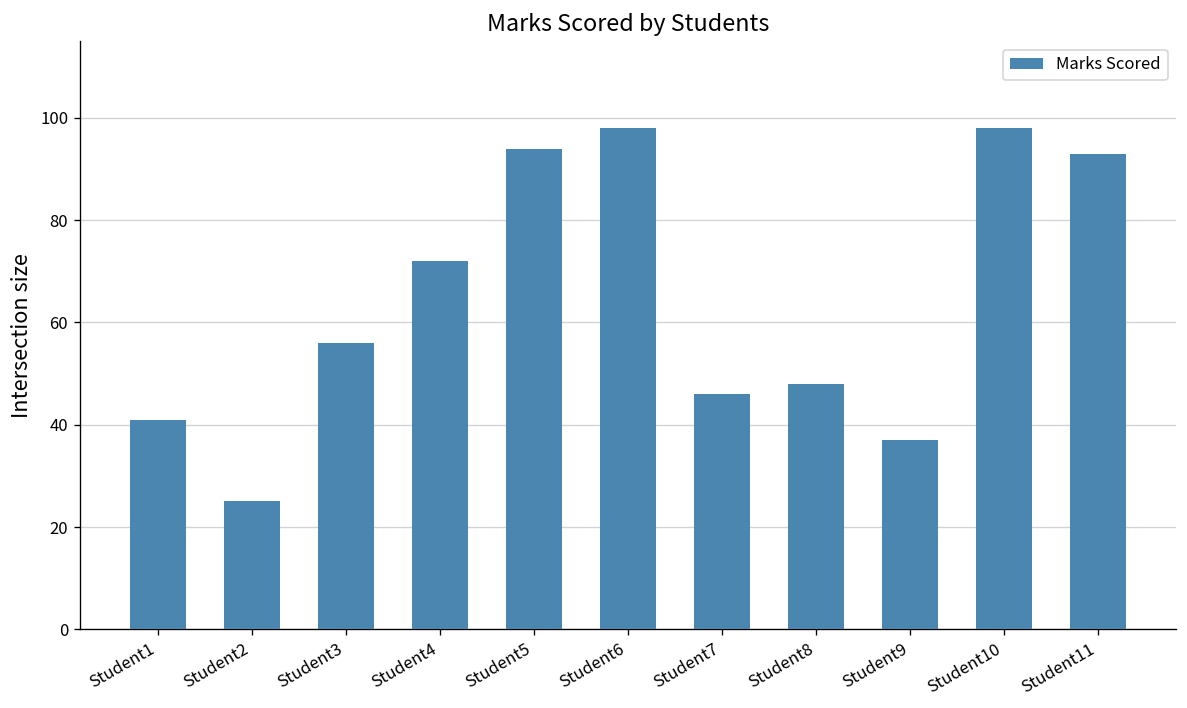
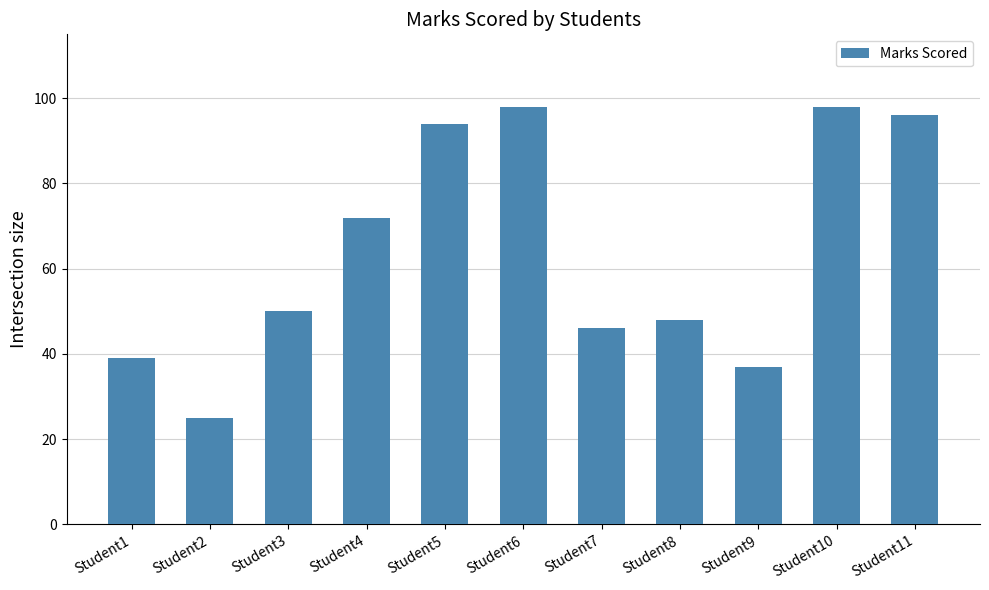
Student1: 41 -> 39
Student3: 56 -> 50
Student11: 93 -> 96
